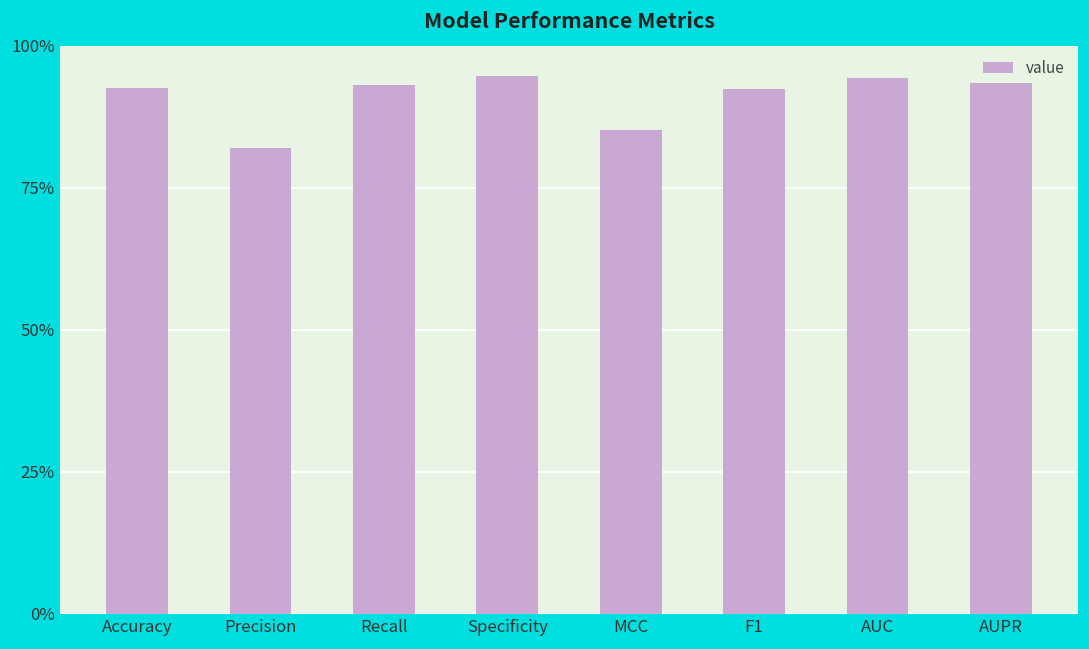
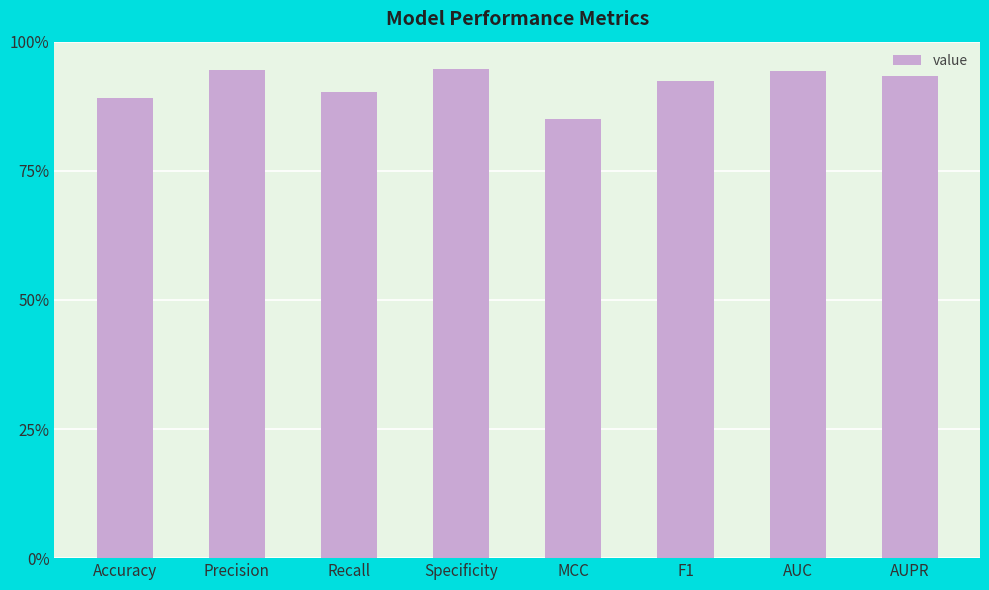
Accuracy: 93% -> 89%
Precision: 82% -> 95%
Recall: 93% -> 90%
